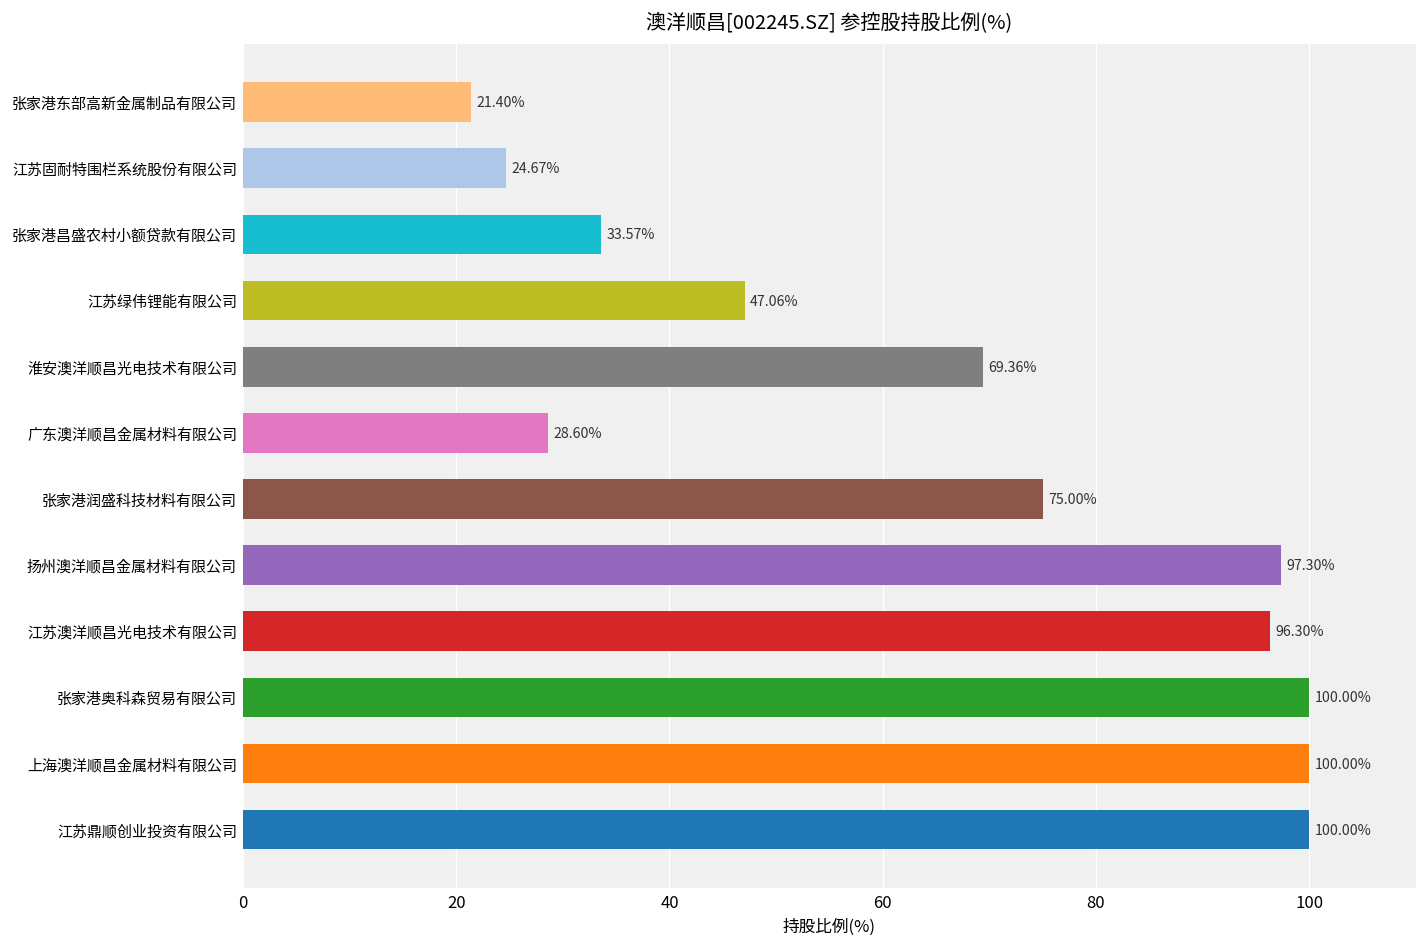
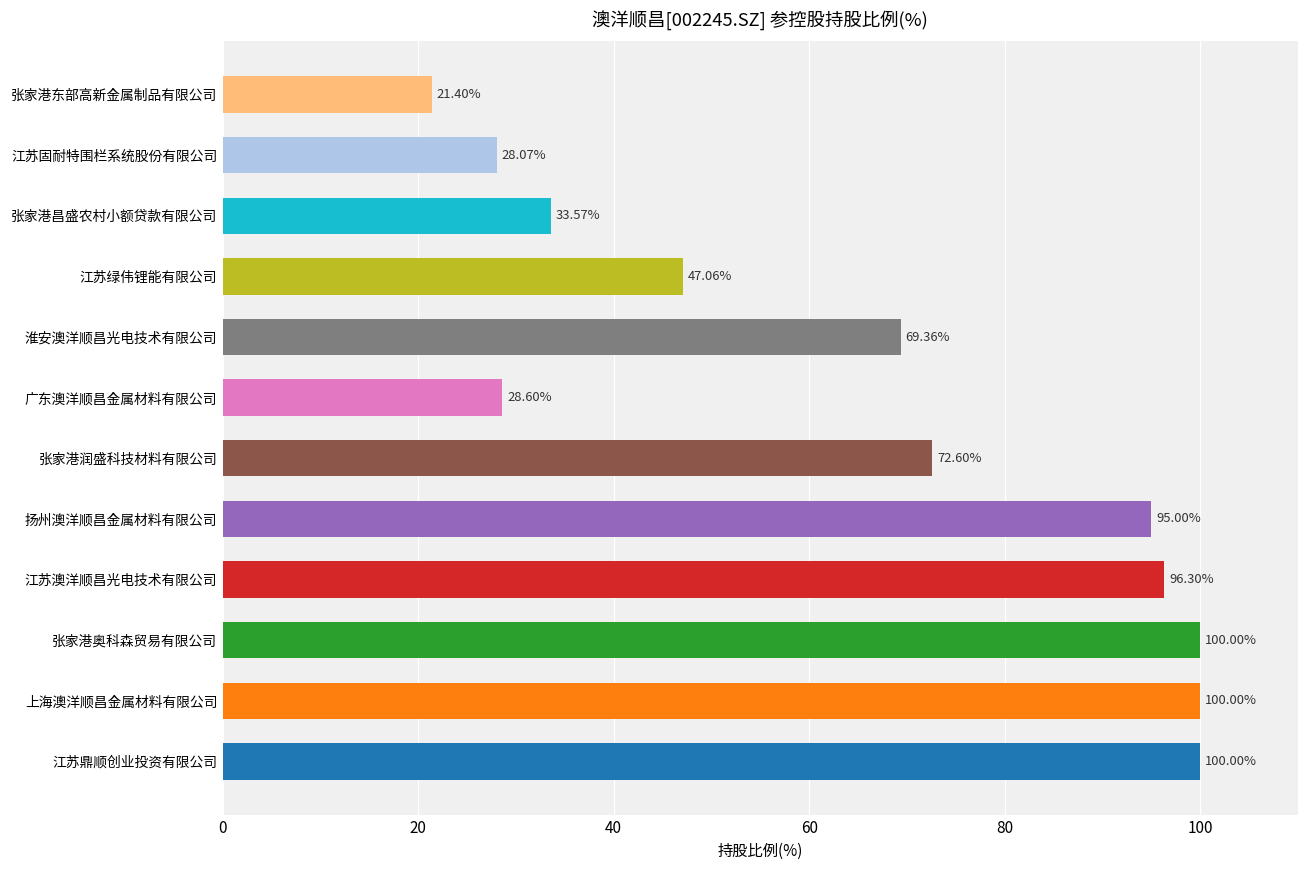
江苏固耐特围栏系统股份有限公司: 24.67% -> 28.07%
张家港润盛科技材料有限公司: 75.00% -> 72.60%
扬州澳洋顺昌金属材料有限公司: 97.30% -> 95.00%
